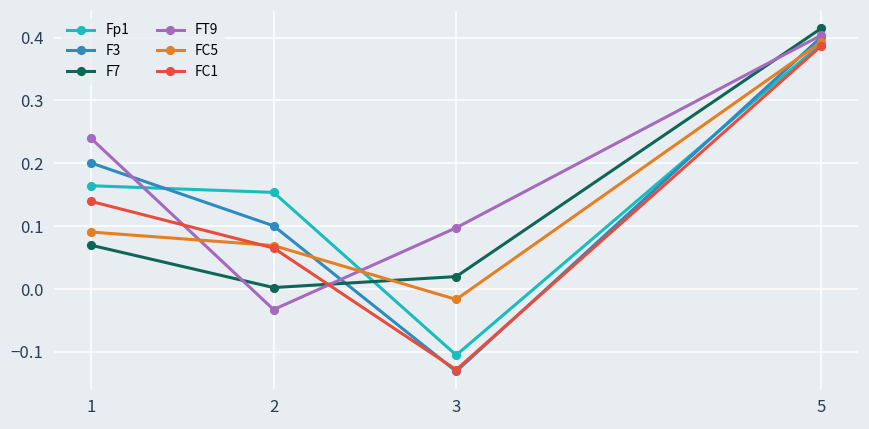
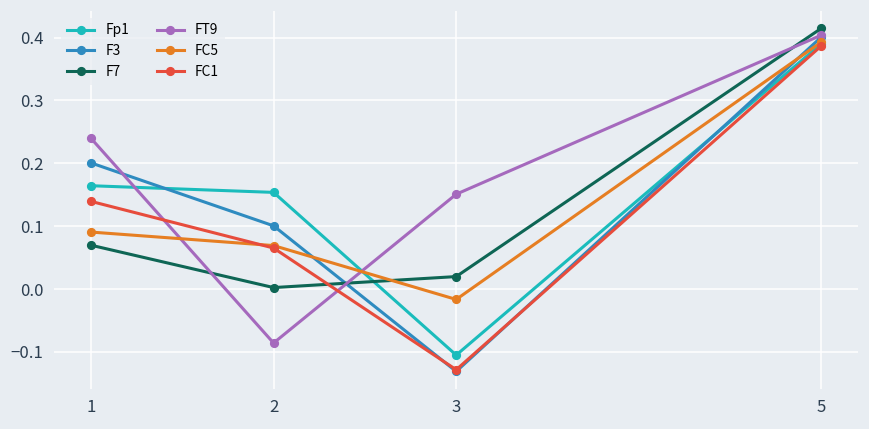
FT9, 2: -0.03 -> -0.09
FT9, 3: 0.10 -> 0.15
